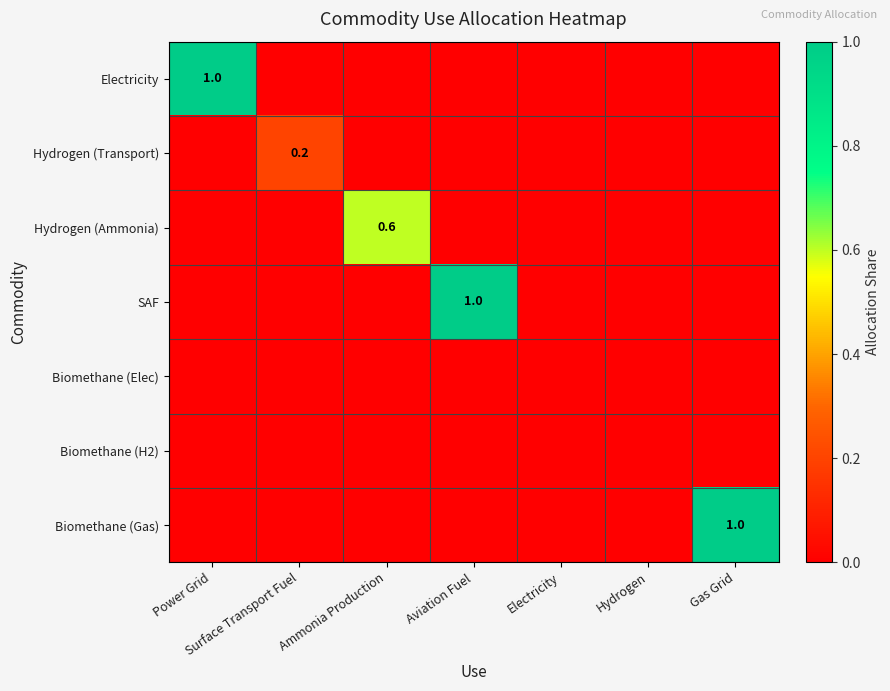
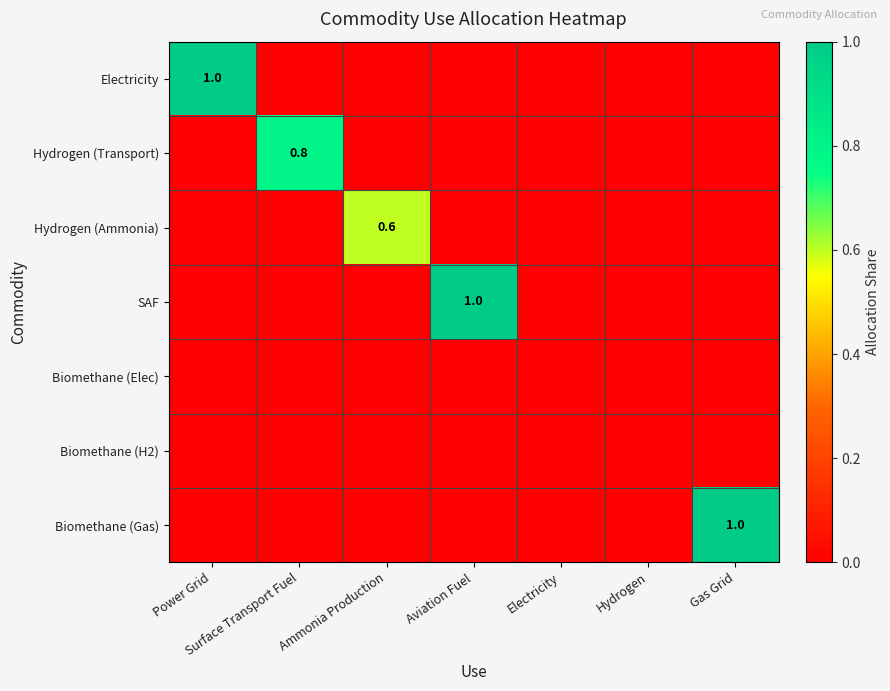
Hydrogen (Transport), Surface Transport Fuel: 0.2 -> 0.8
